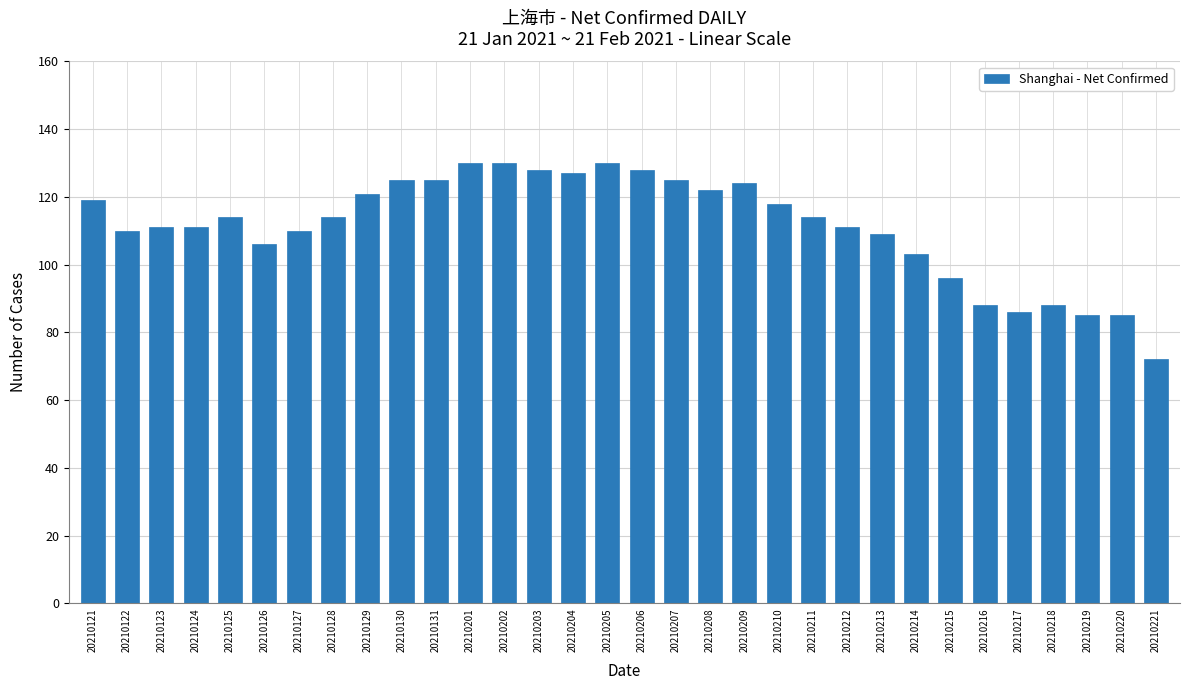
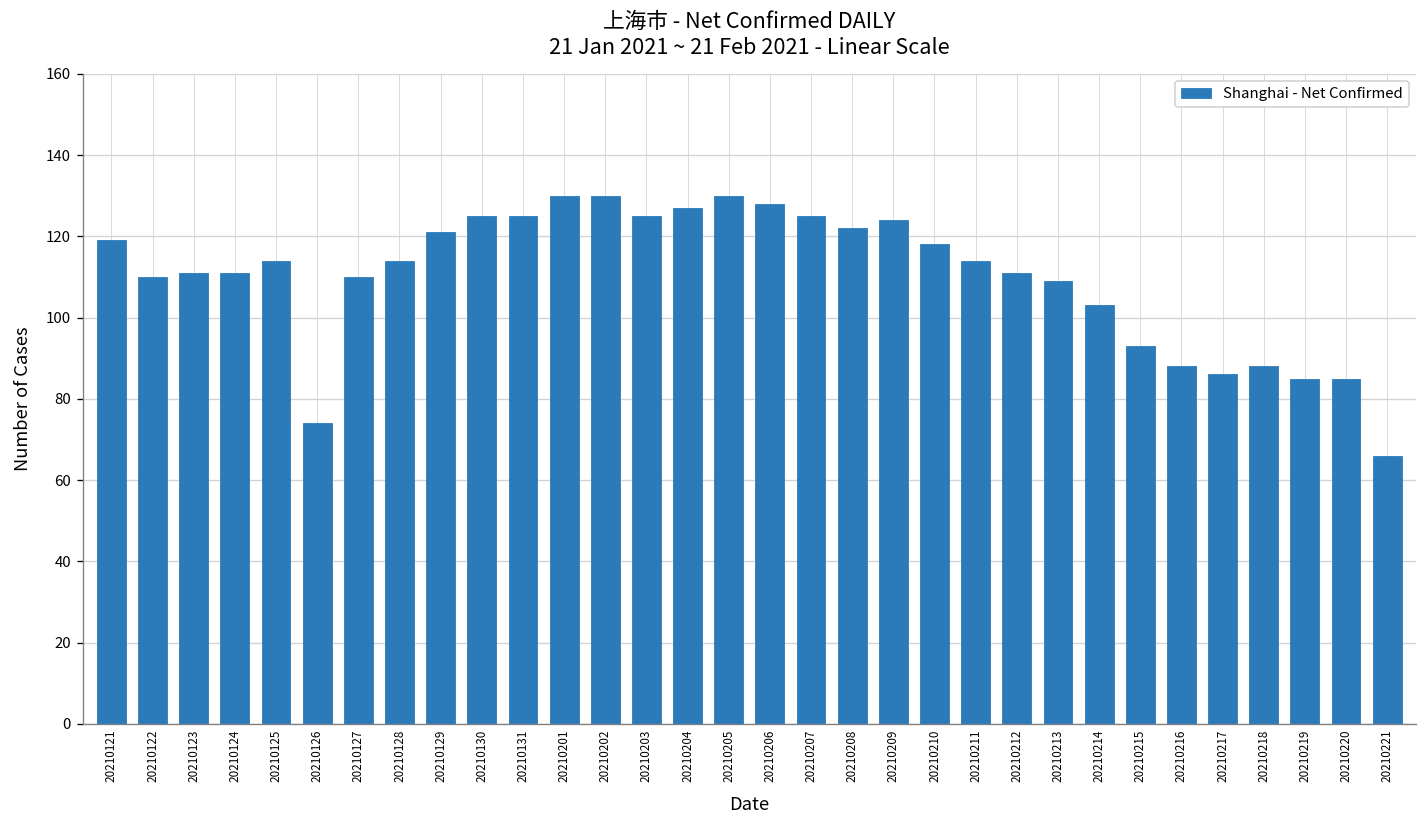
20210126: 106 -> 74
20210203: 128 -> 125
20210215: 96 -> 93
20210221: 72 -> 66
